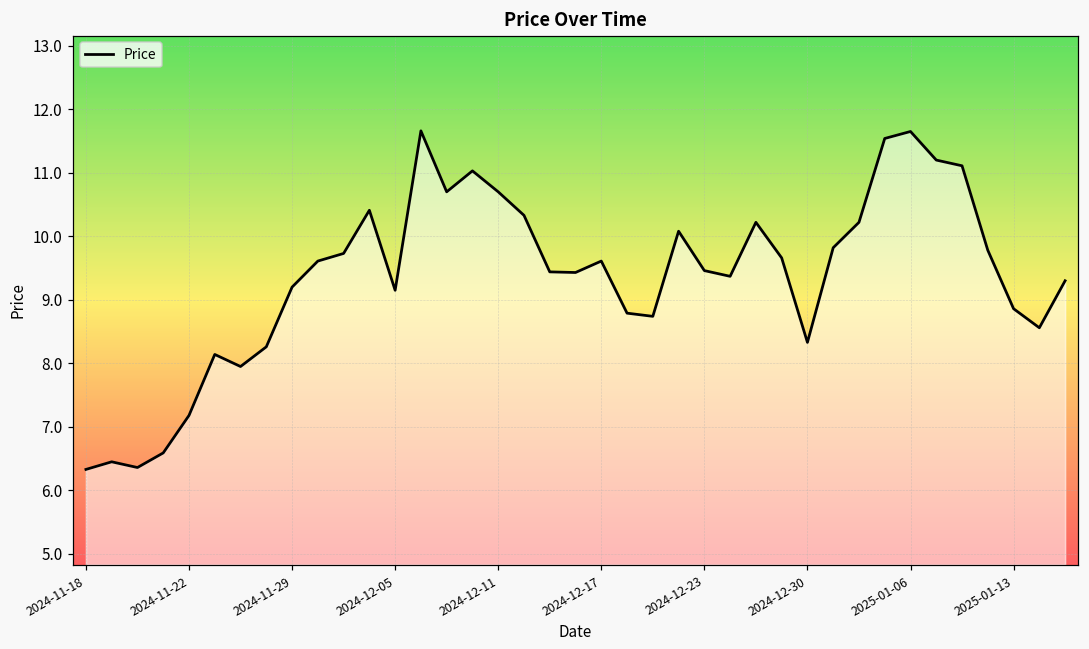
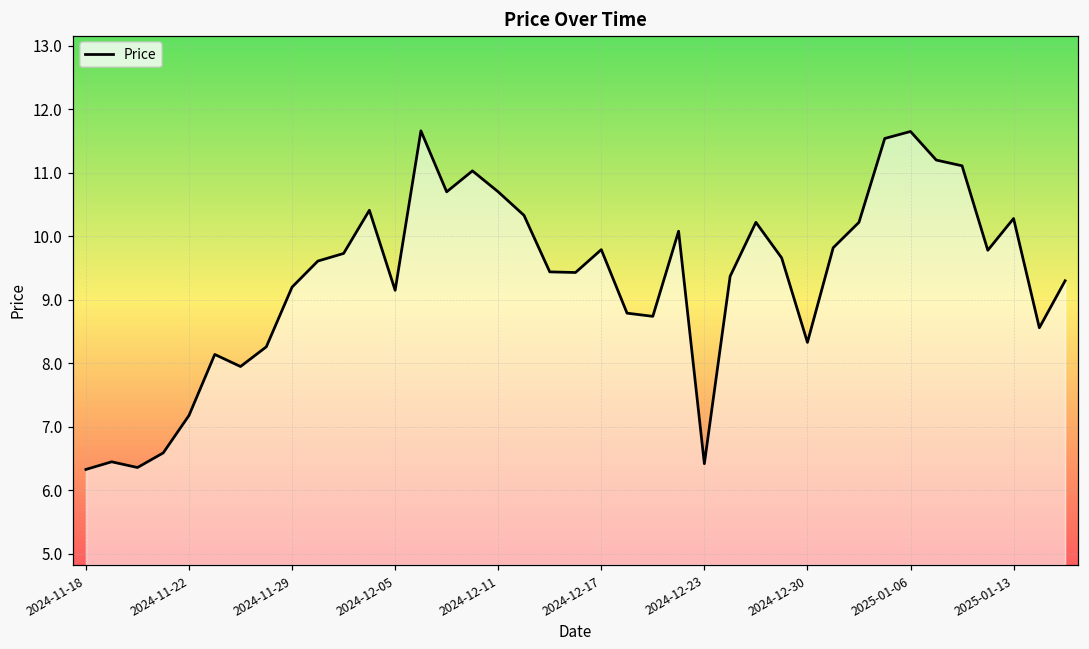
2024-12-17: 9.6 -> 9.8
2024-12-23: 9.5 -> 6.4
2025-01-13: 8.9 -> 10.3
